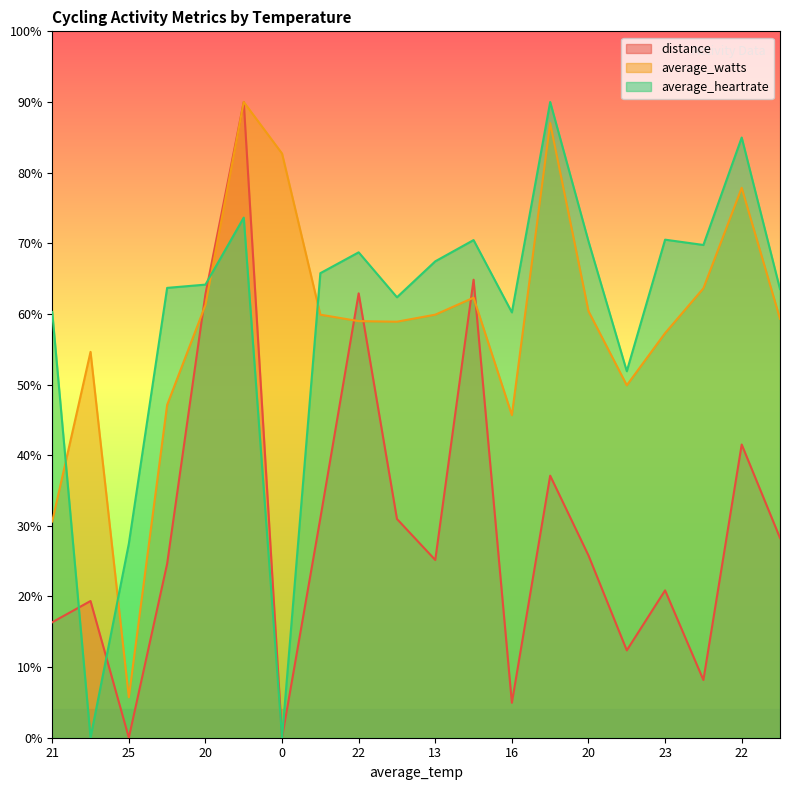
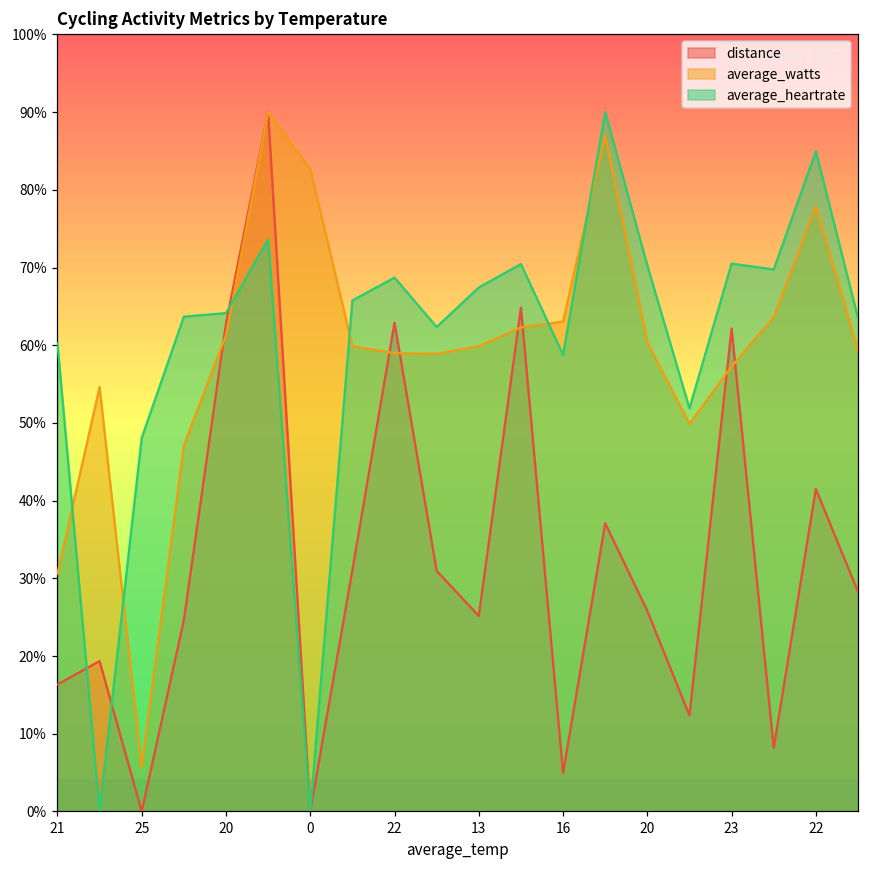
average_heartrate, 25: 27% -> 48%
average_watts, 16: 46% -> 63%
average_heartrate, 16: 60% -> 59%
distance, 23: 21% -> 62%
